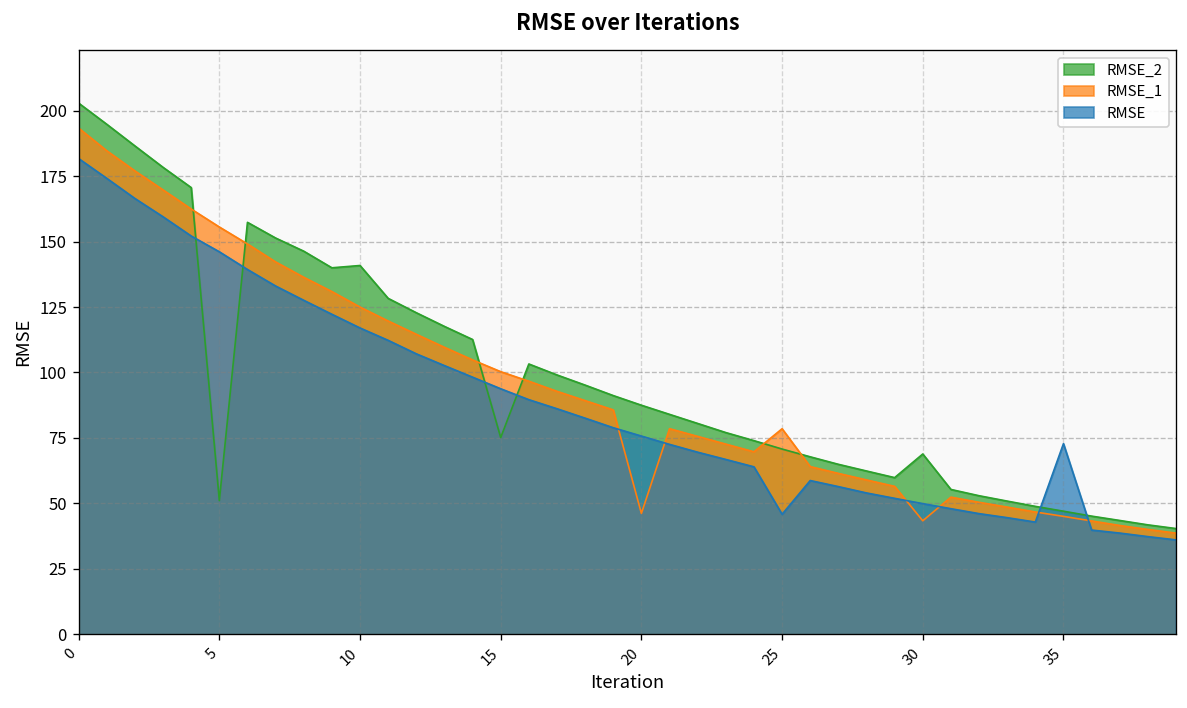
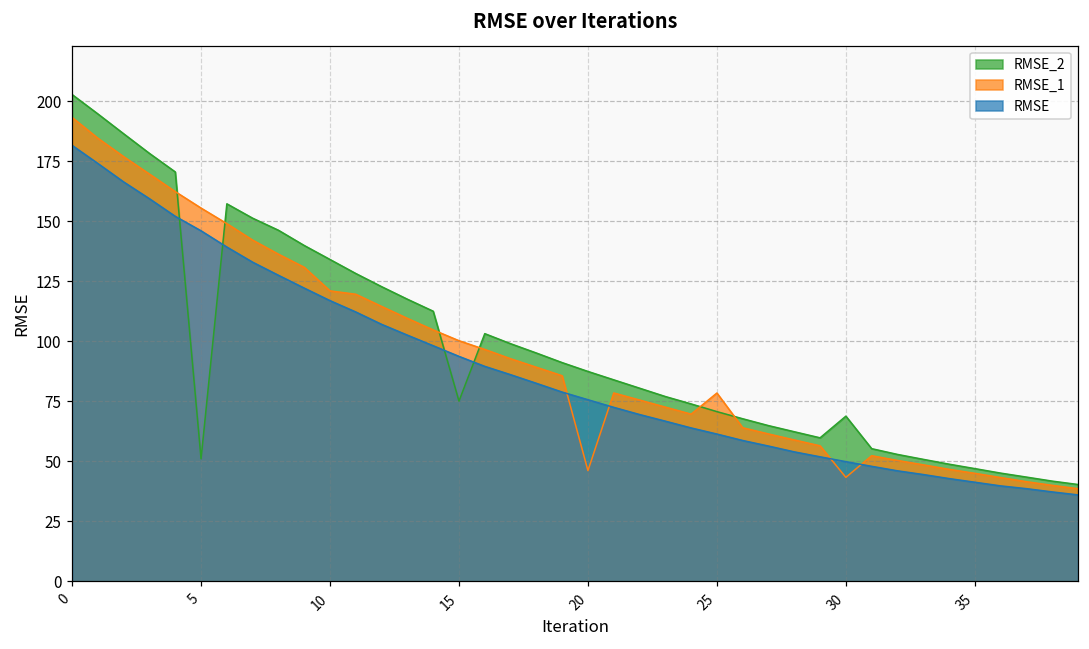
RMSE_2, 10: 141 -> 134
RMSE_1, 10: 125 -> 121
RMSE, 25: 46 -> 61
RMSE, 35: 73 -> 41
